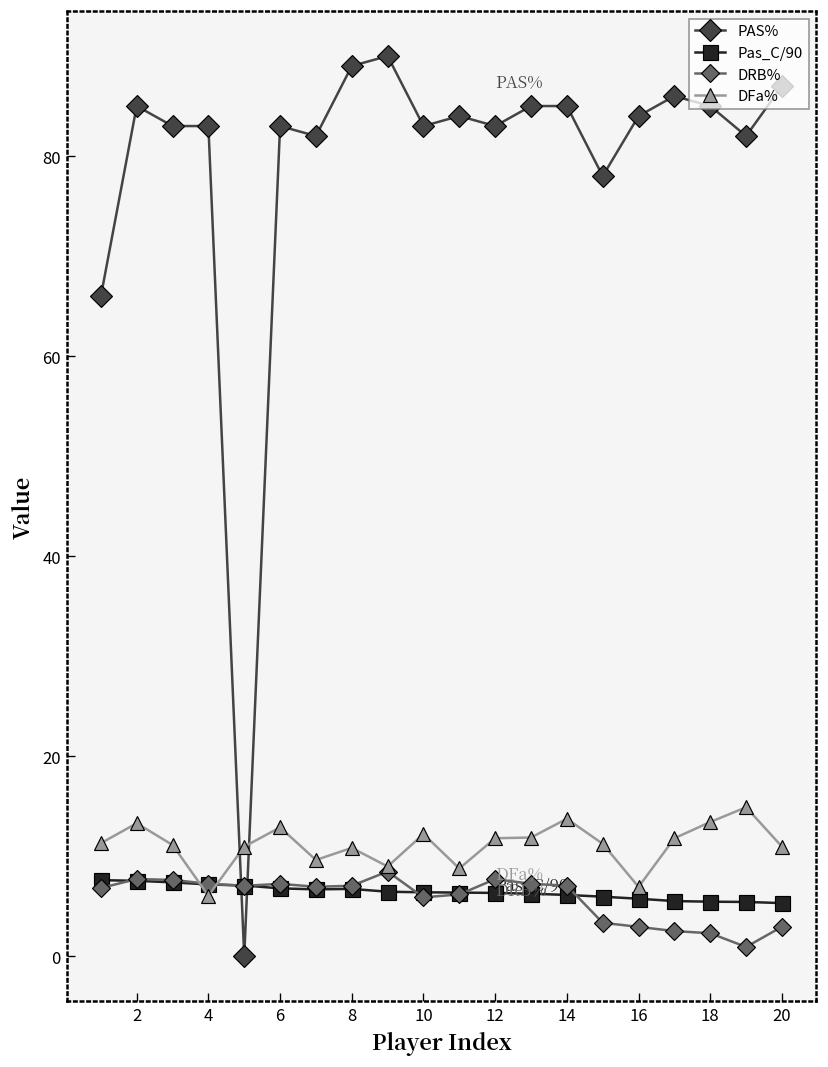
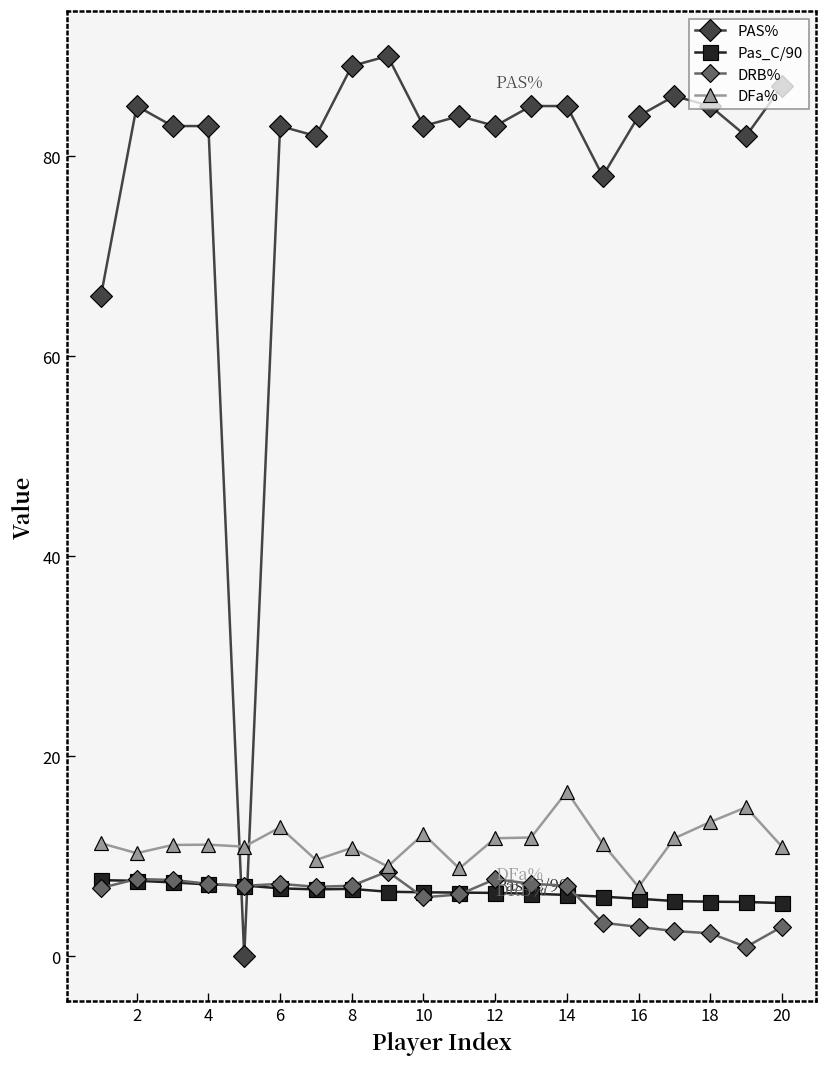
DFa%, 2: 13 -> 10
DFa%, 4: 6 -> 11
DFa%, 14: 14 -> 16
